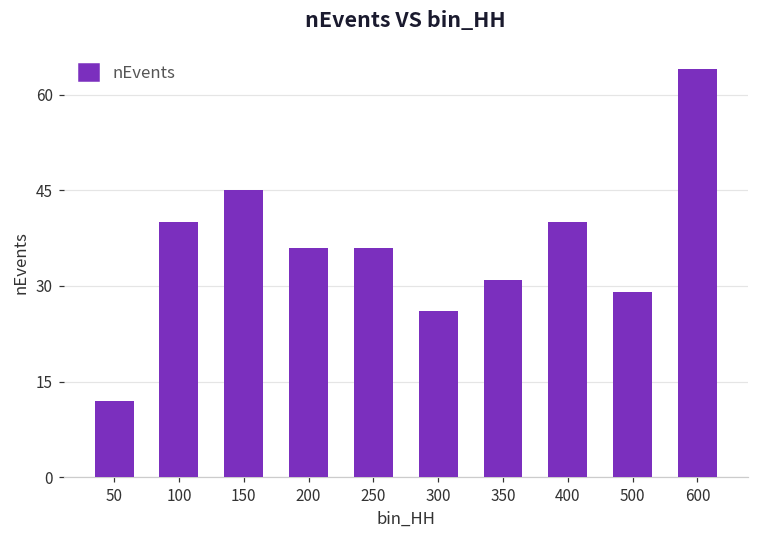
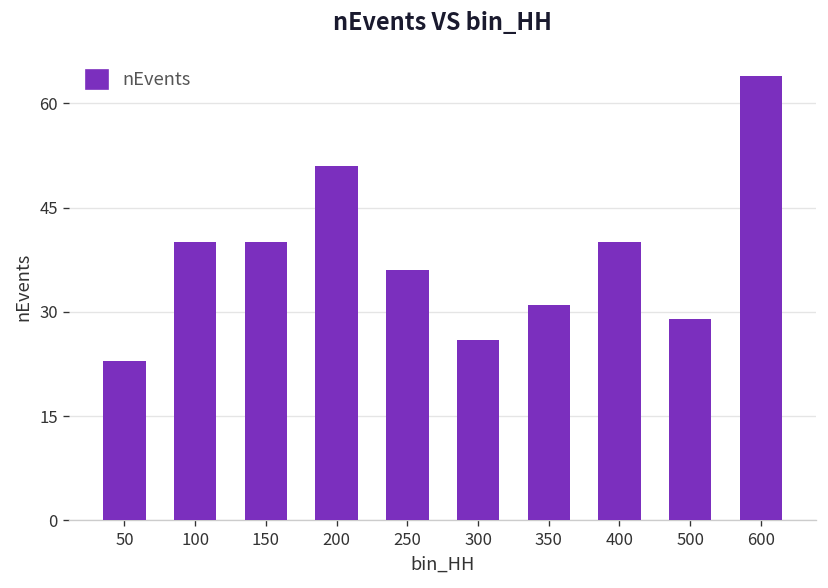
50: 12 -> 23
150: 45 -> 40
200: 36 -> 51
